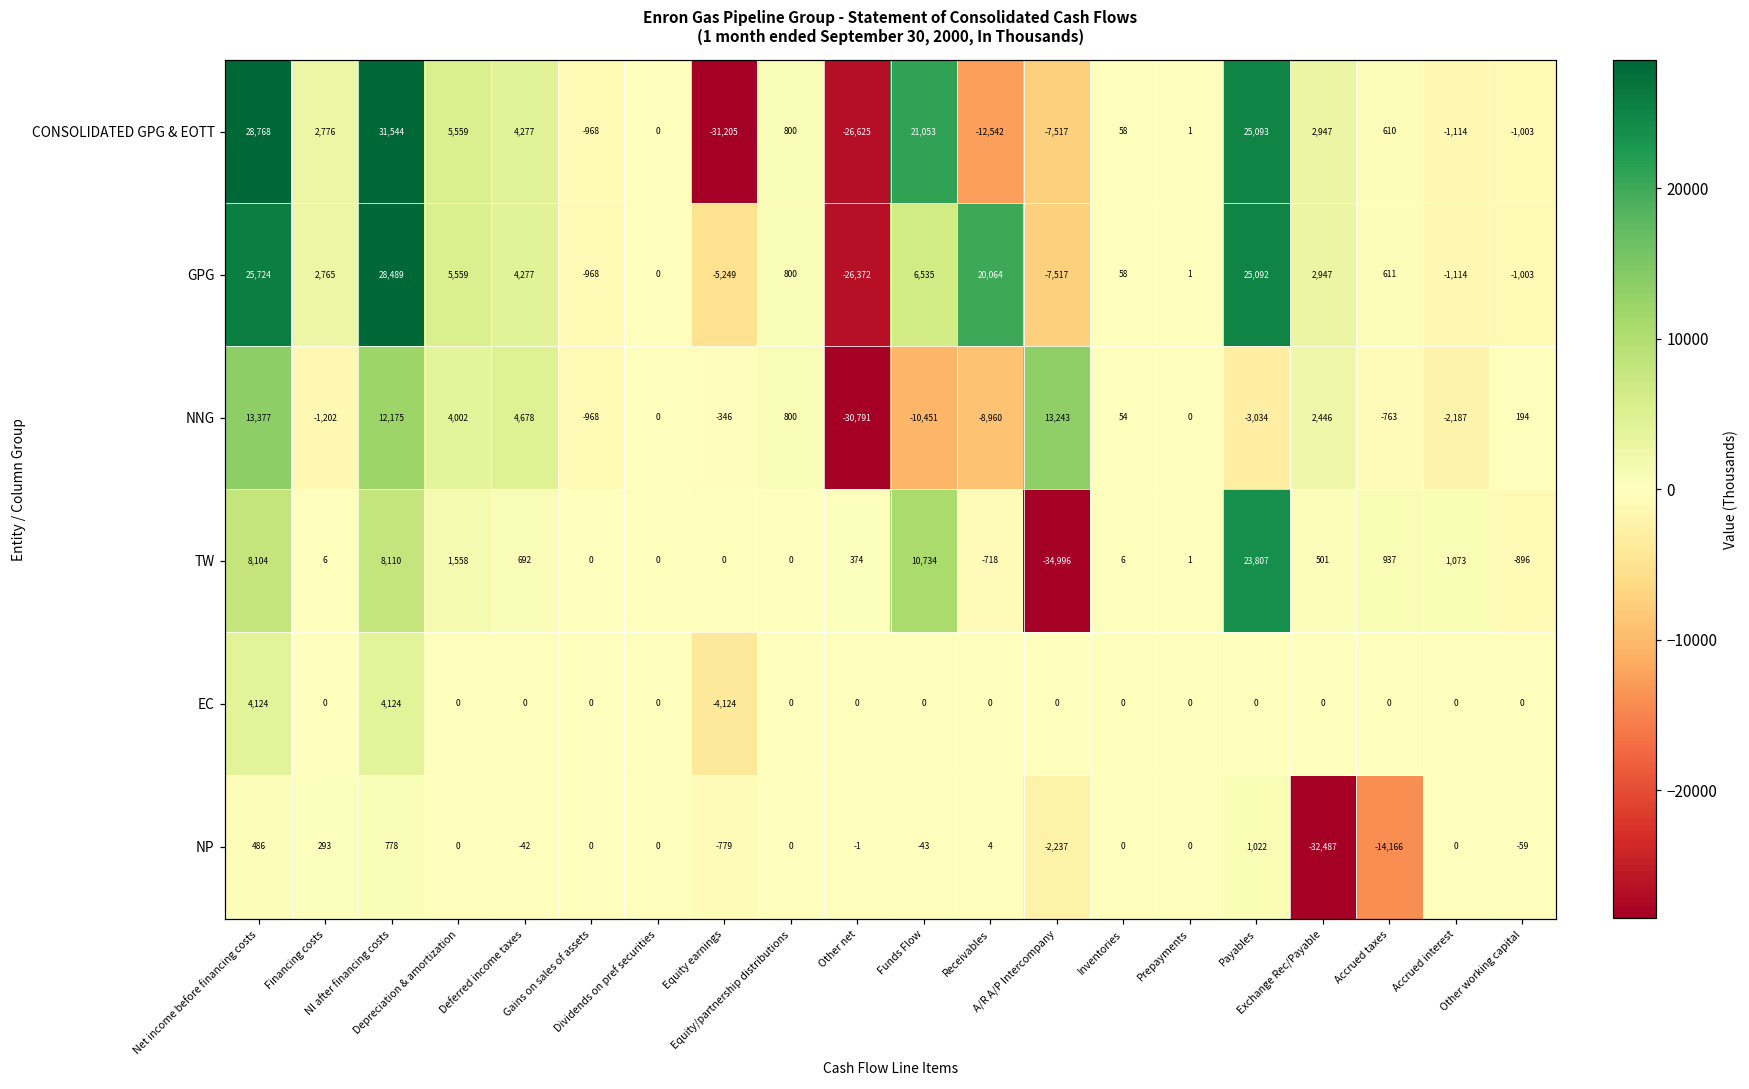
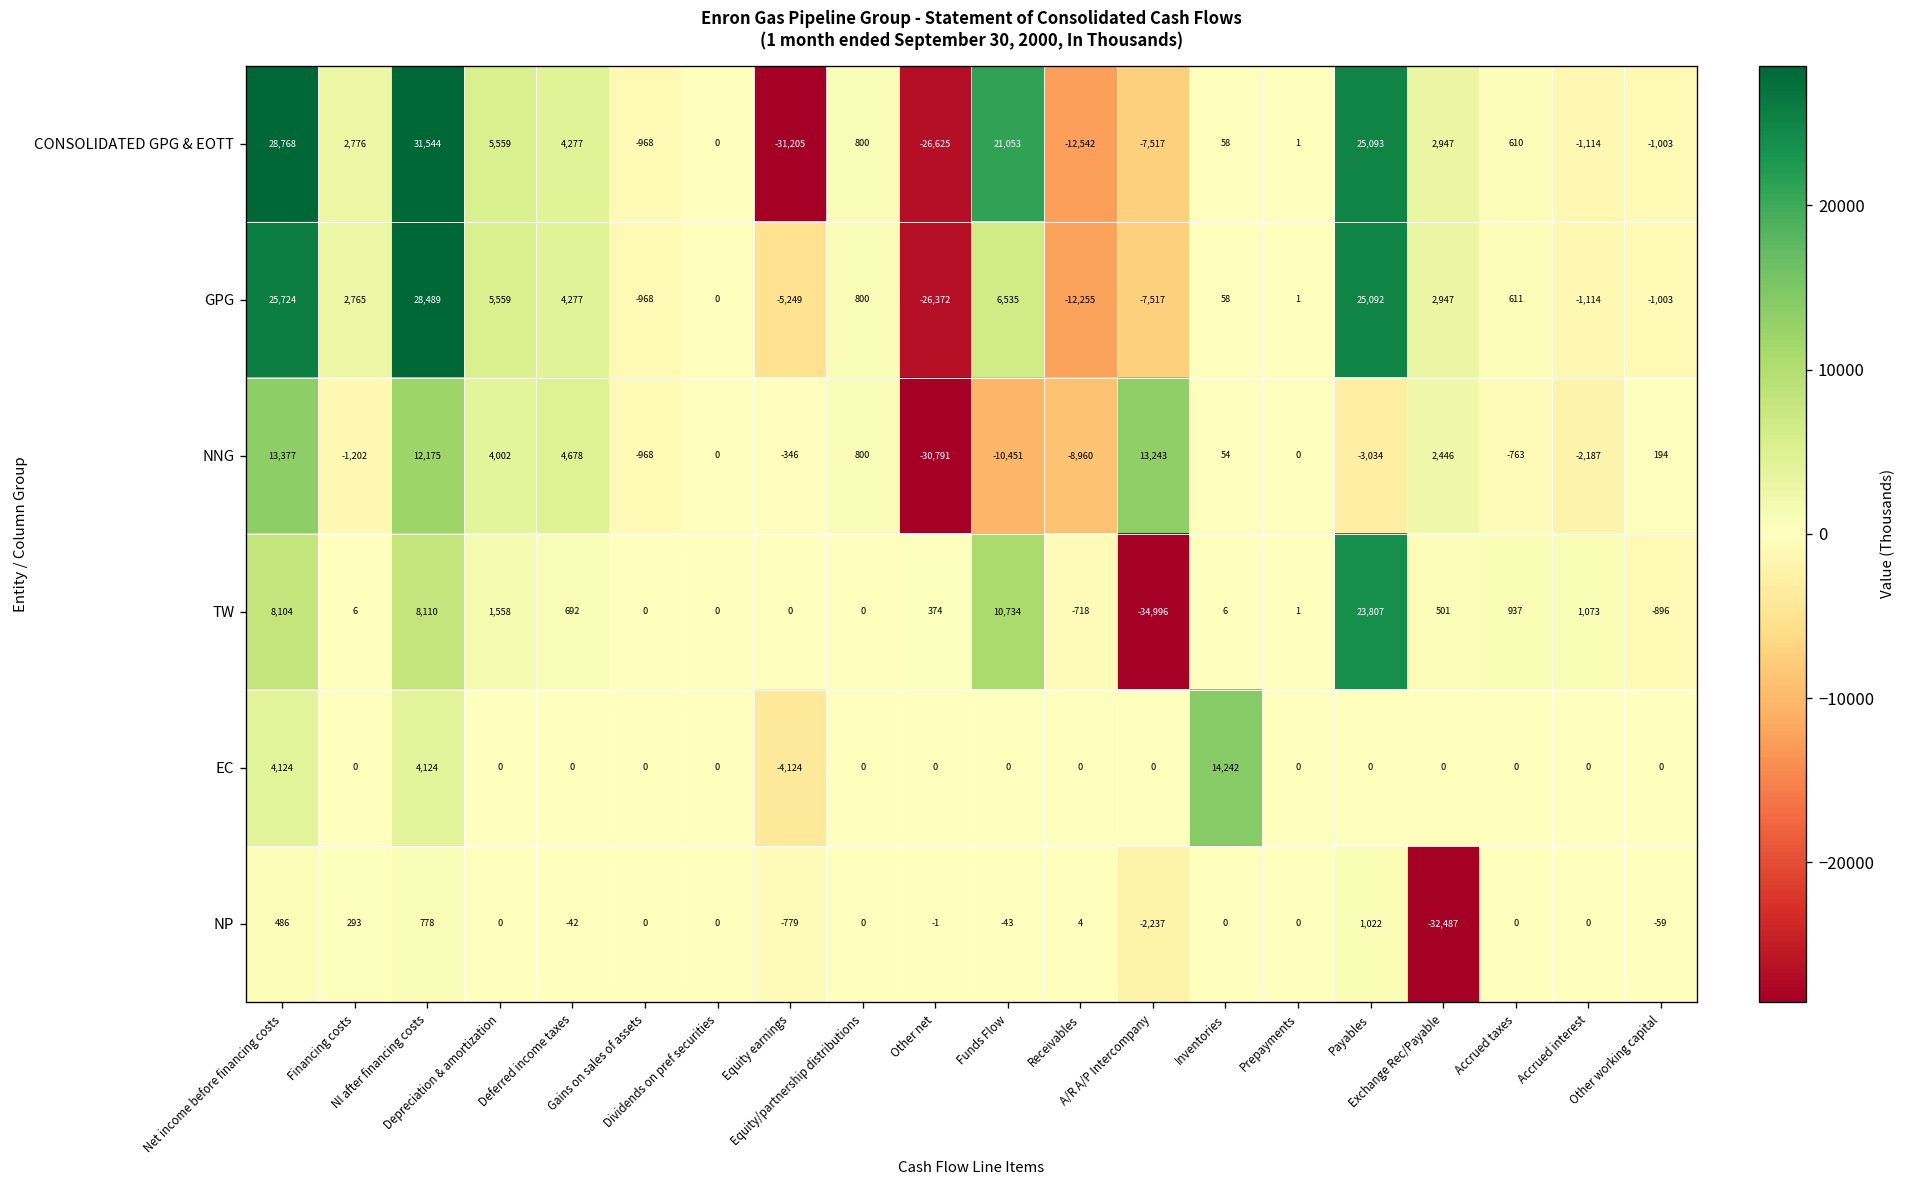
GPG, Receivables: 20,064 -> -12,255
EC, Inventories: 0 -> 14,242
NP, Accrued taxes: -14,166 -> 0
